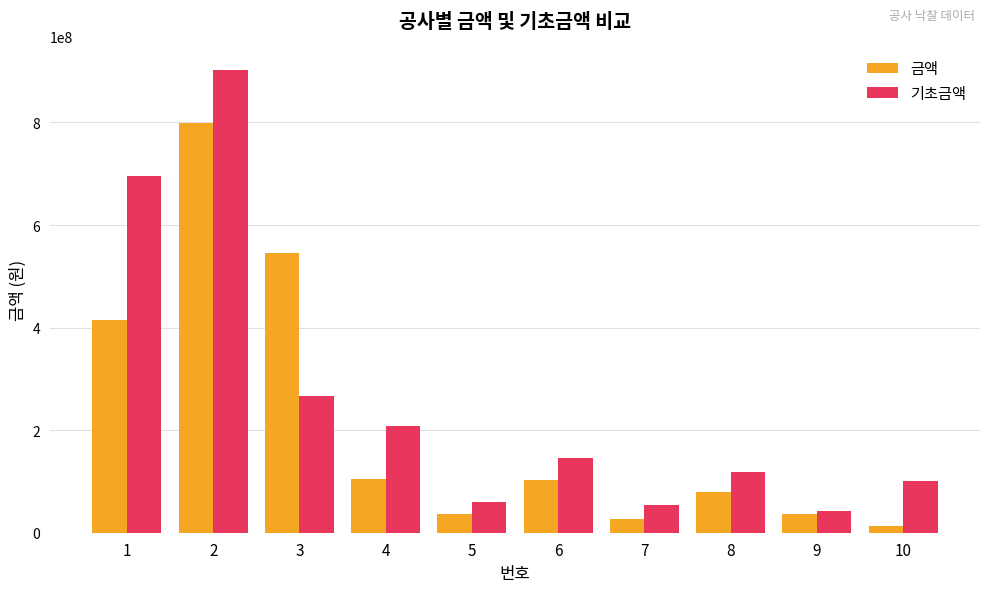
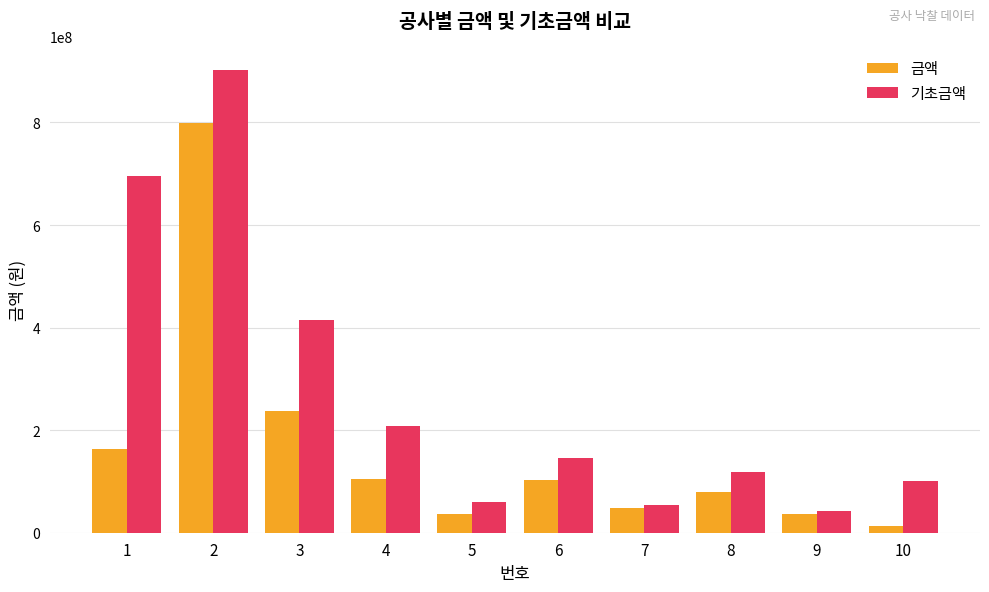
금액, 1: 420000000 -> 160000000
금액, 3: 550000000 -> 240000000
기초금액, 3: 270000000 -> 420000000
금액, 7: 30000000 -> 50000000
